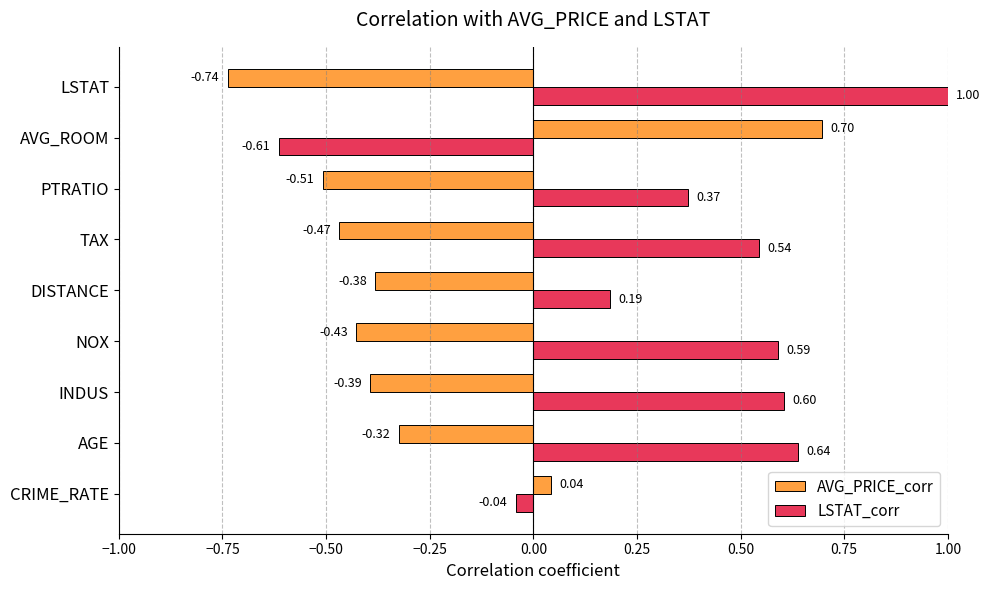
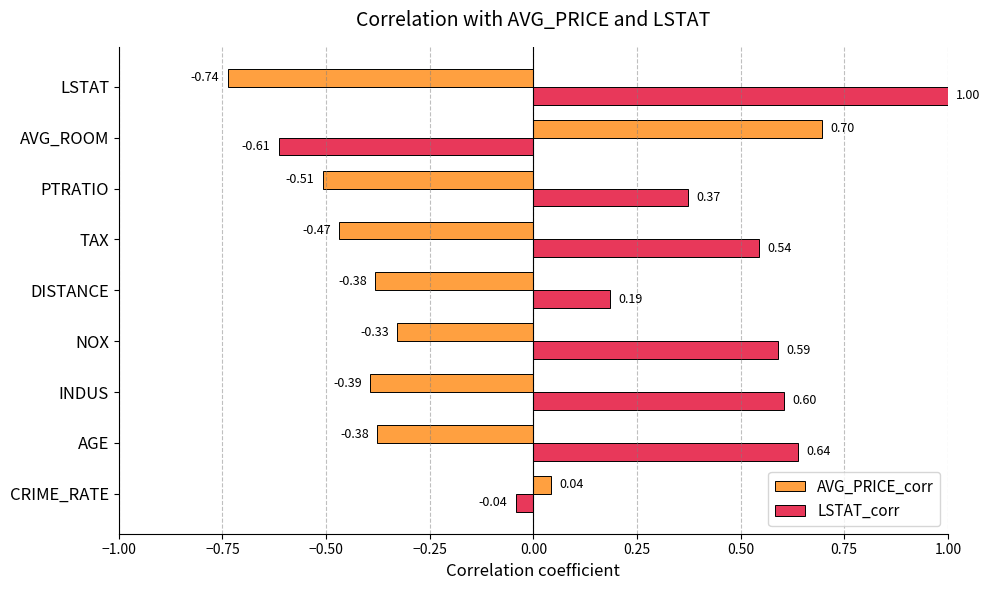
AVG_PRICE_corr, NOX: -0.43 -> -0.33
AVG_PRICE_corr, AGE: -0.32 -> -0.38
